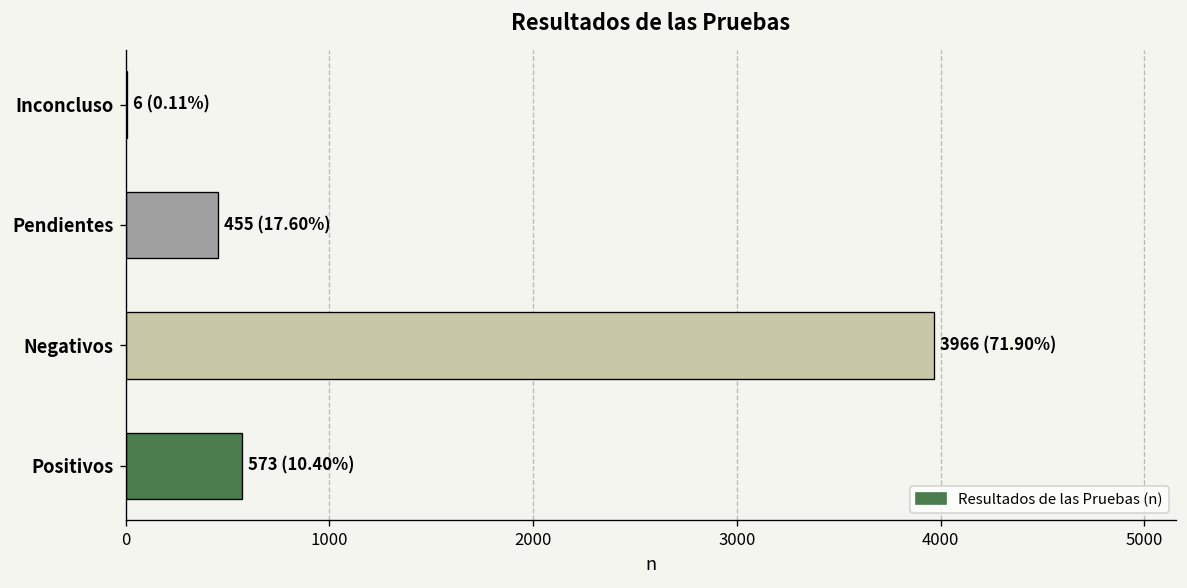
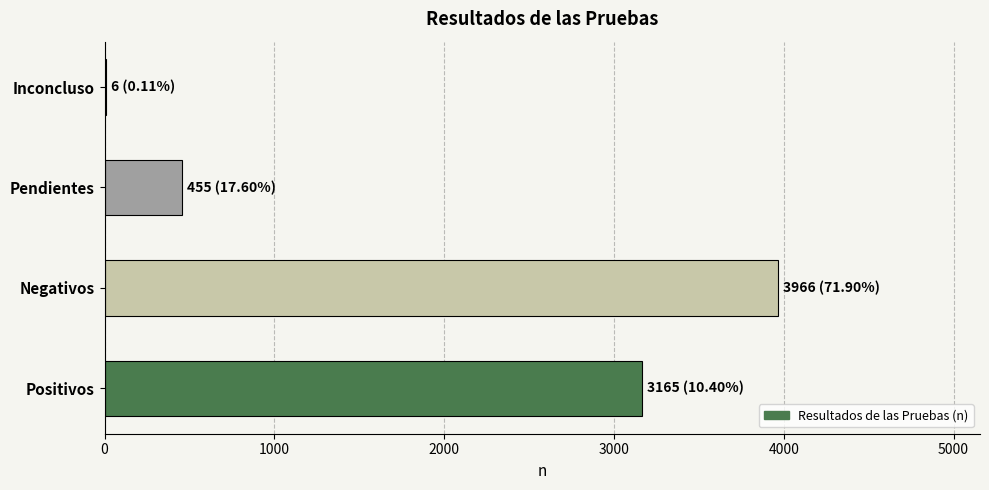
Positivos: 573 -> 3165
